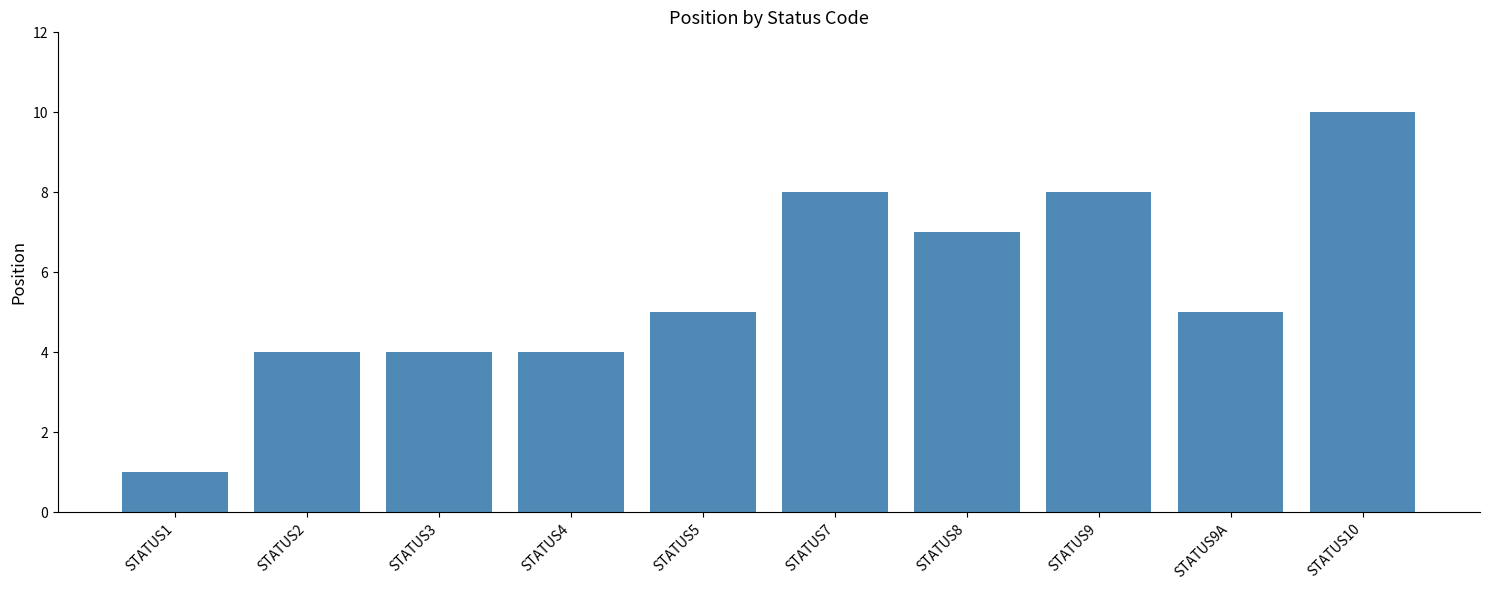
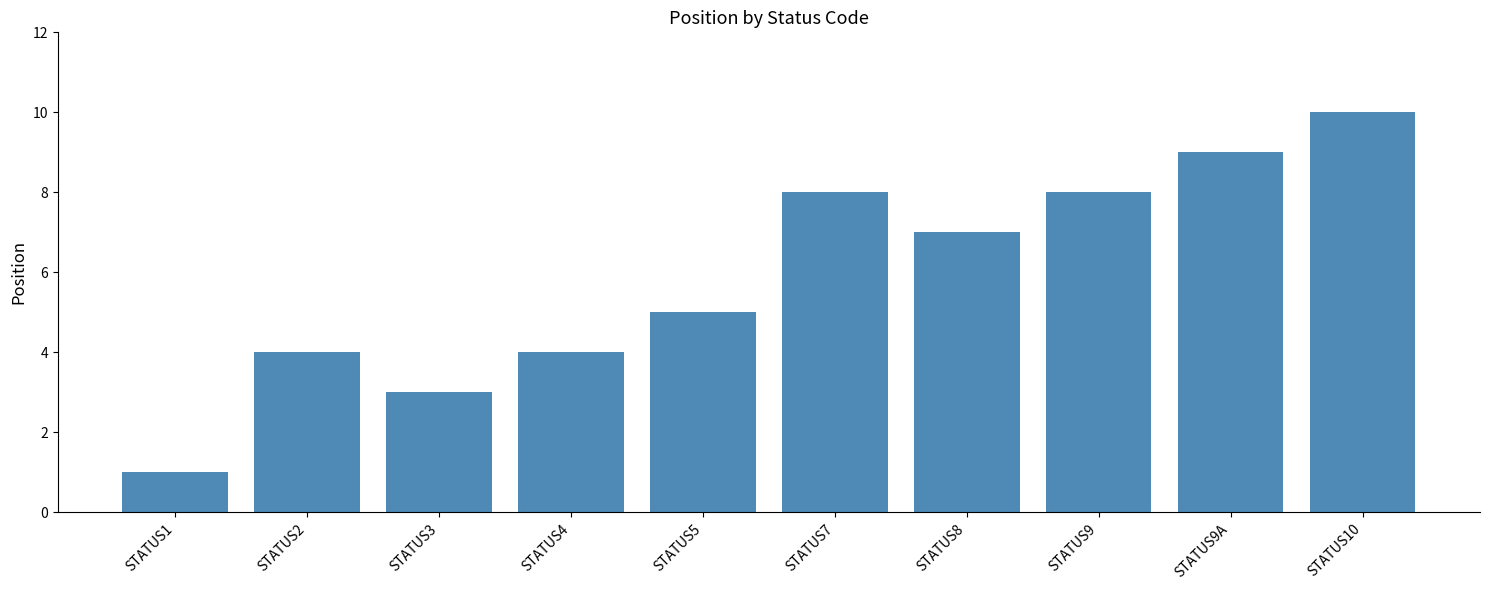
STATUS3: 4 -> 3
STATUS9A: 5 -> 9
